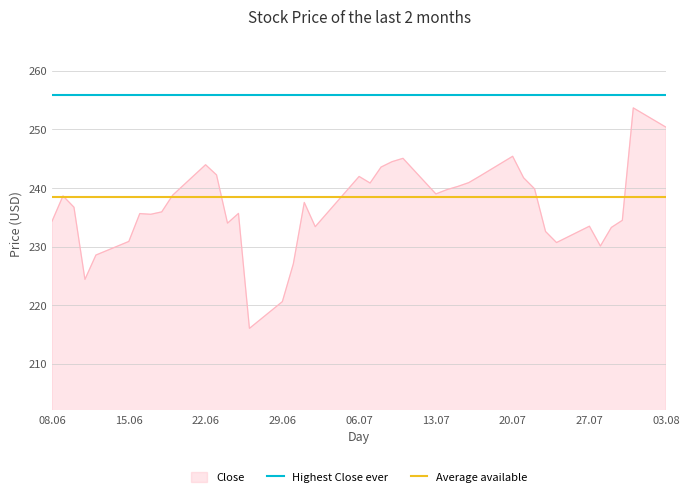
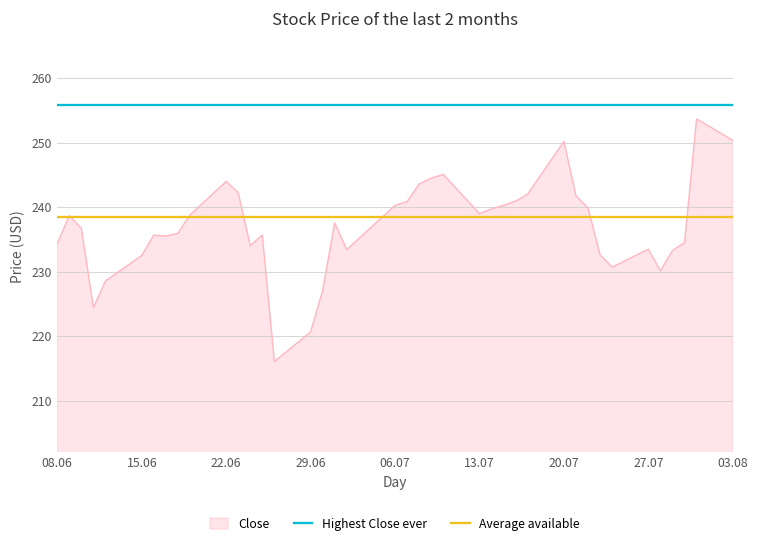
15.06: 231 -> 233
06.07: 242 -> 240
20.07: 245 -> 250
